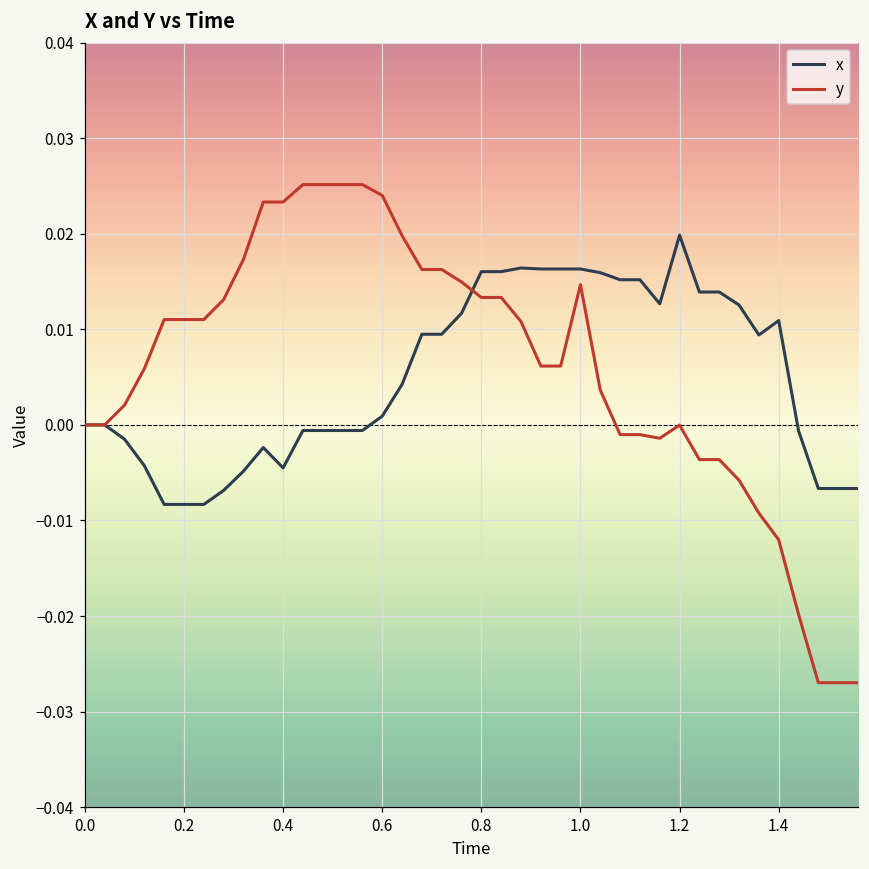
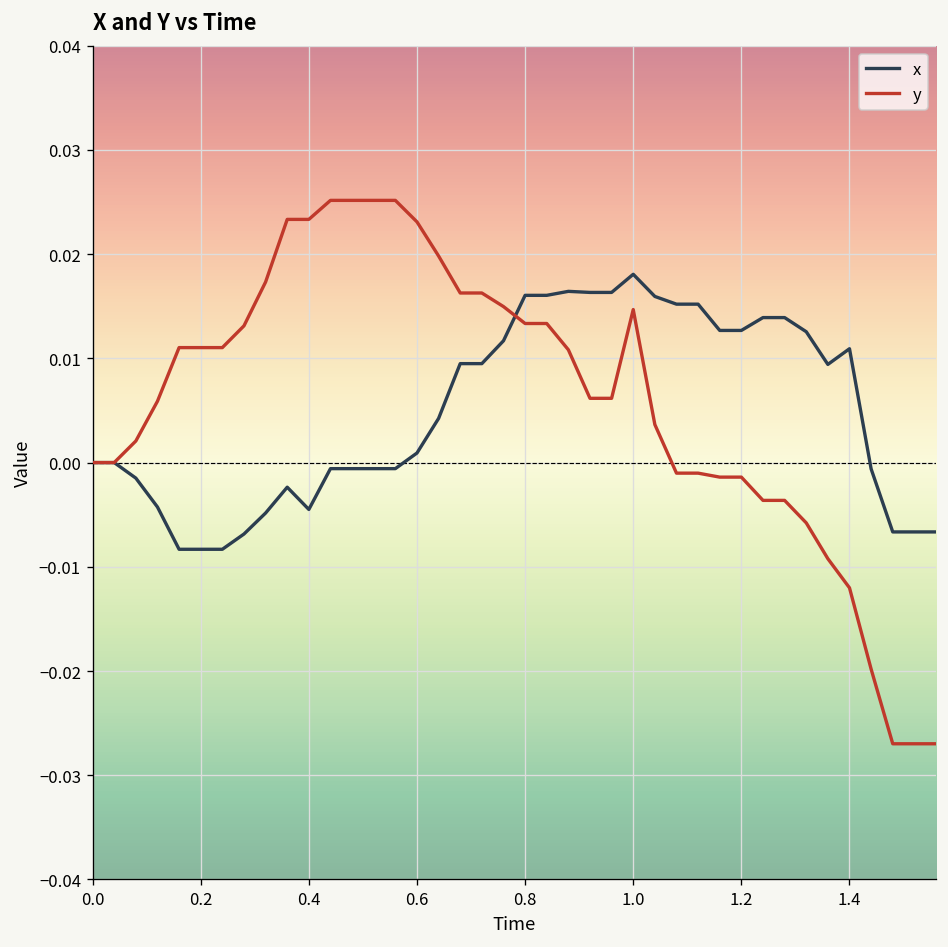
y, 0.6: 0.024 -> 0.023
x, 1.0: 0.016 -> 0.018
x, 1.2: 0.020 -> 0.013
y, 1.2: 0.000 -> -0.001
